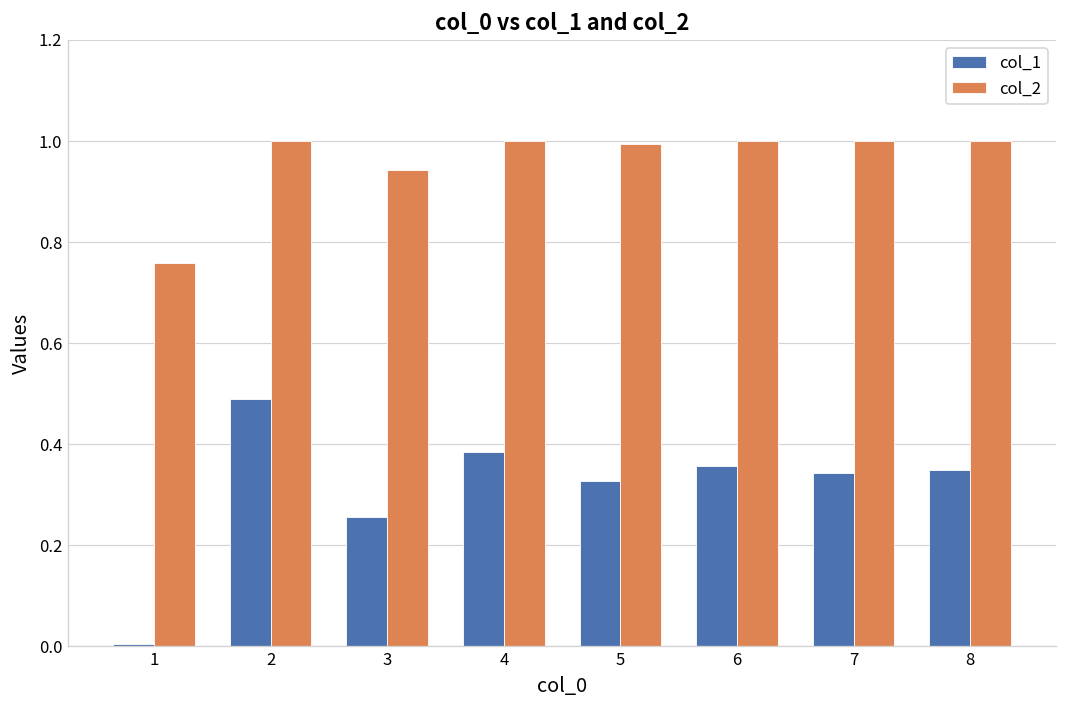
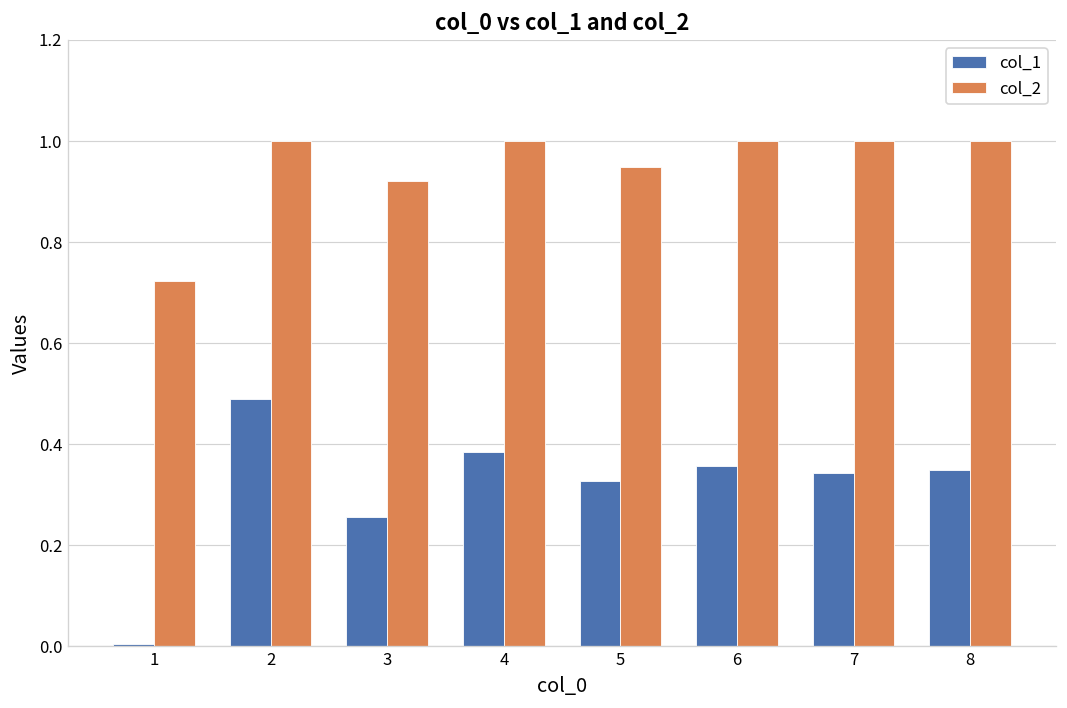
col_2, 1: 0.76 -> 0.72
col_2, 3: 0.94 -> 0.92
col_2, 5: 1.00 -> 0.95
